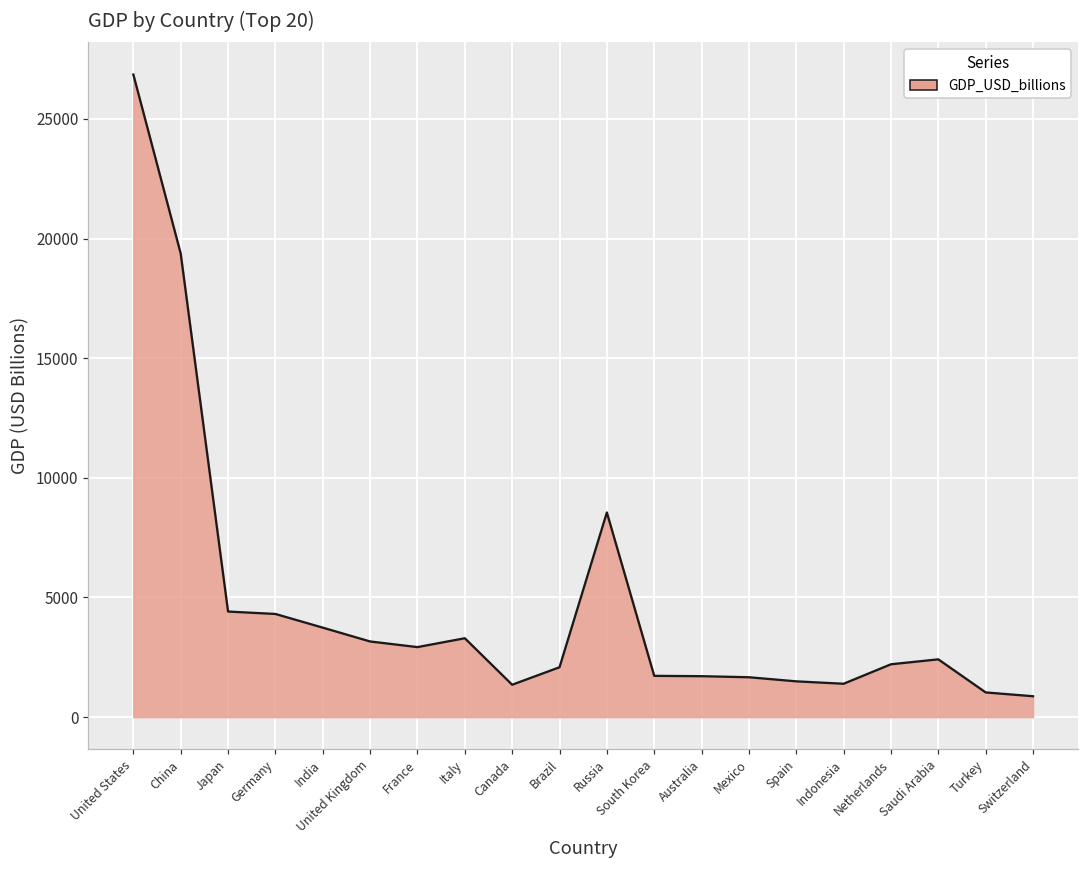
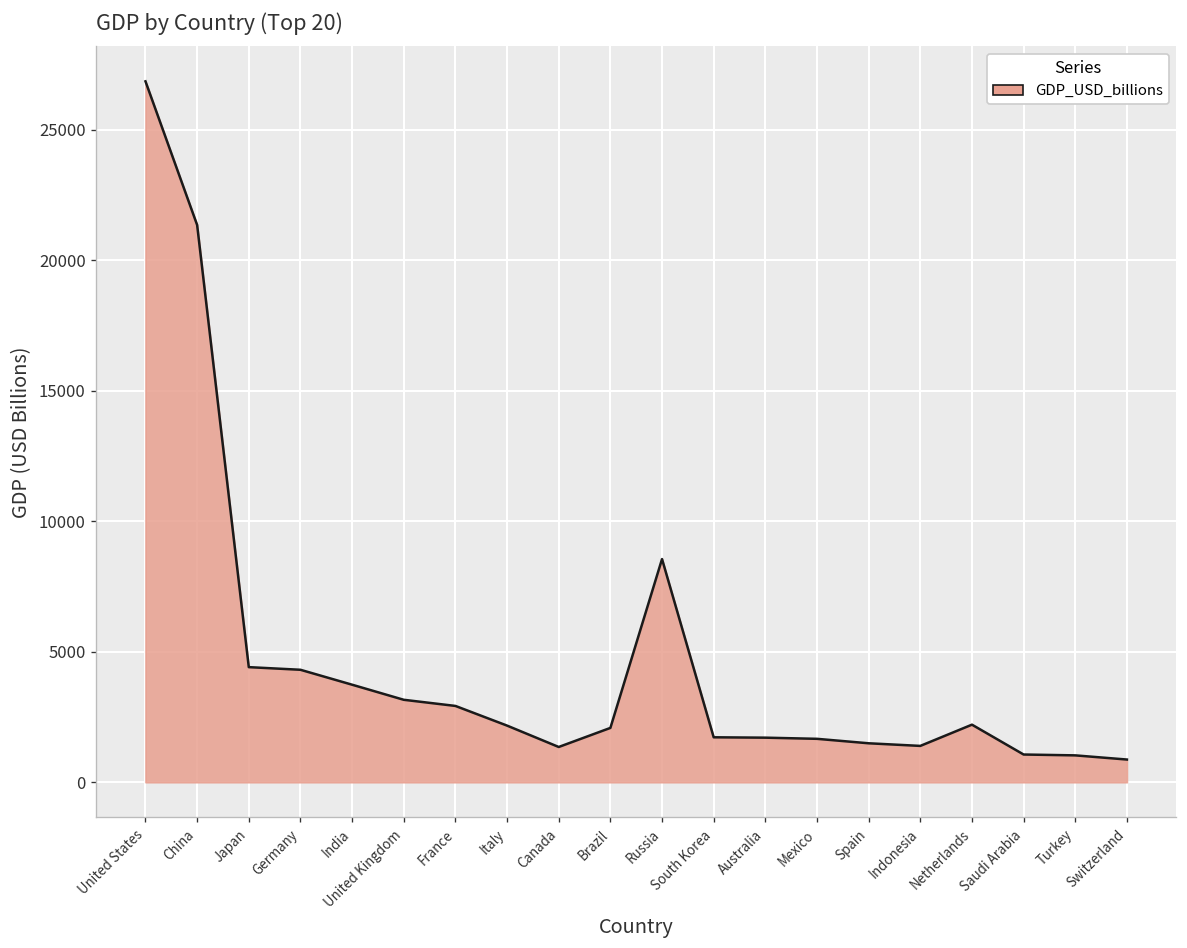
China: 19400 -> 21400
Italy: 3300 -> 2200
Saudi Arabia: 2400 -> 1100
